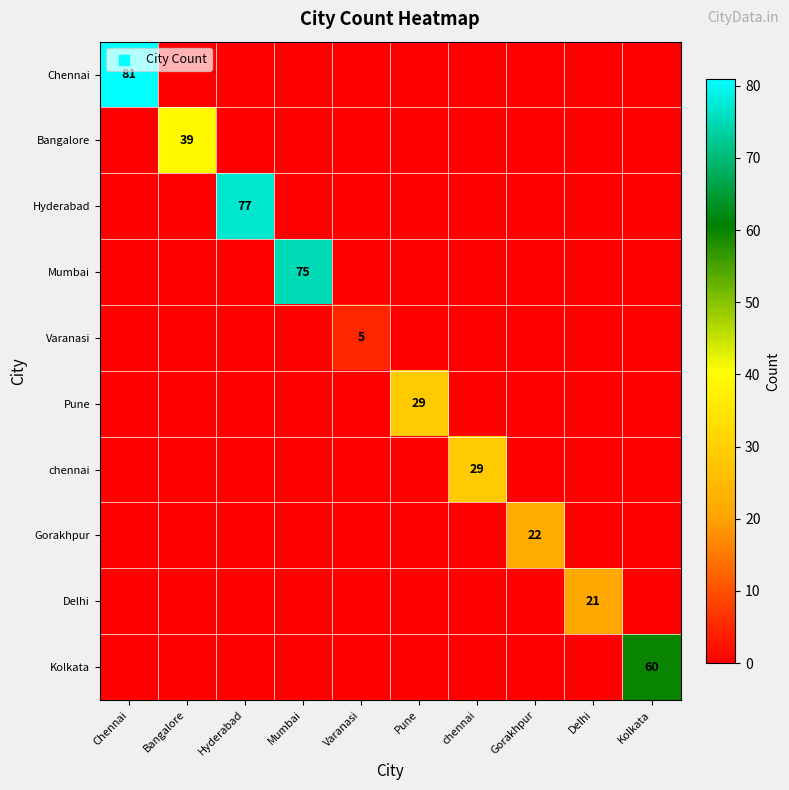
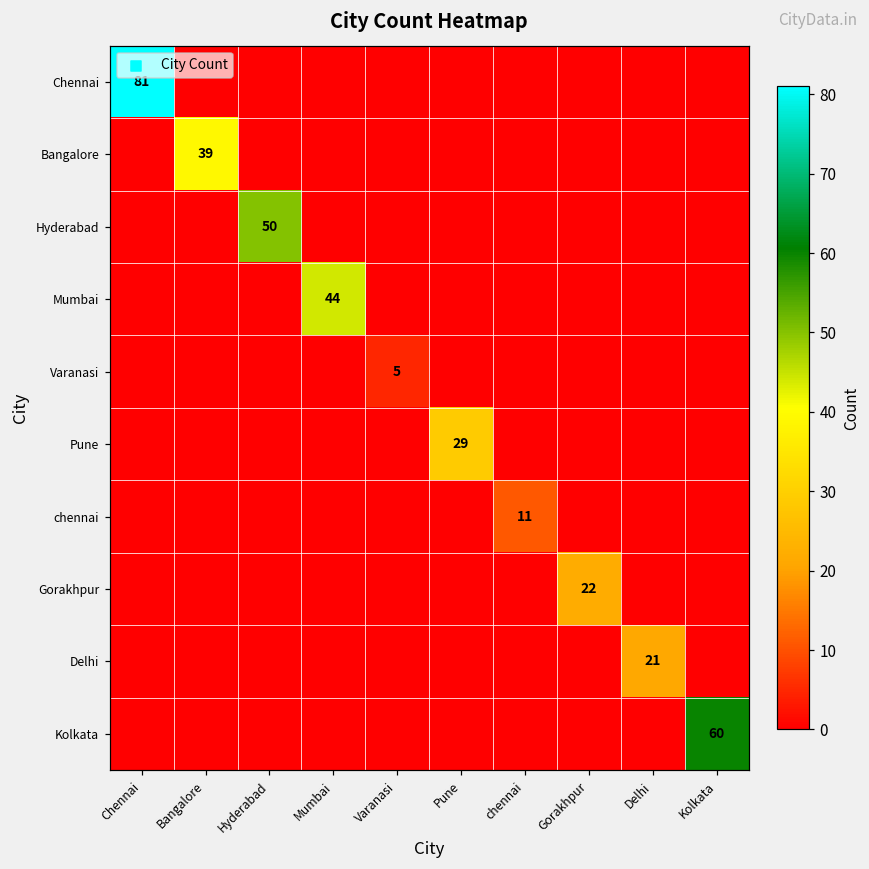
Hyderabad, Hyderabad: 77 -> 50
Mumbai, Mumbai: 75 -> 44
chennai, chennai: 29 -> 11
